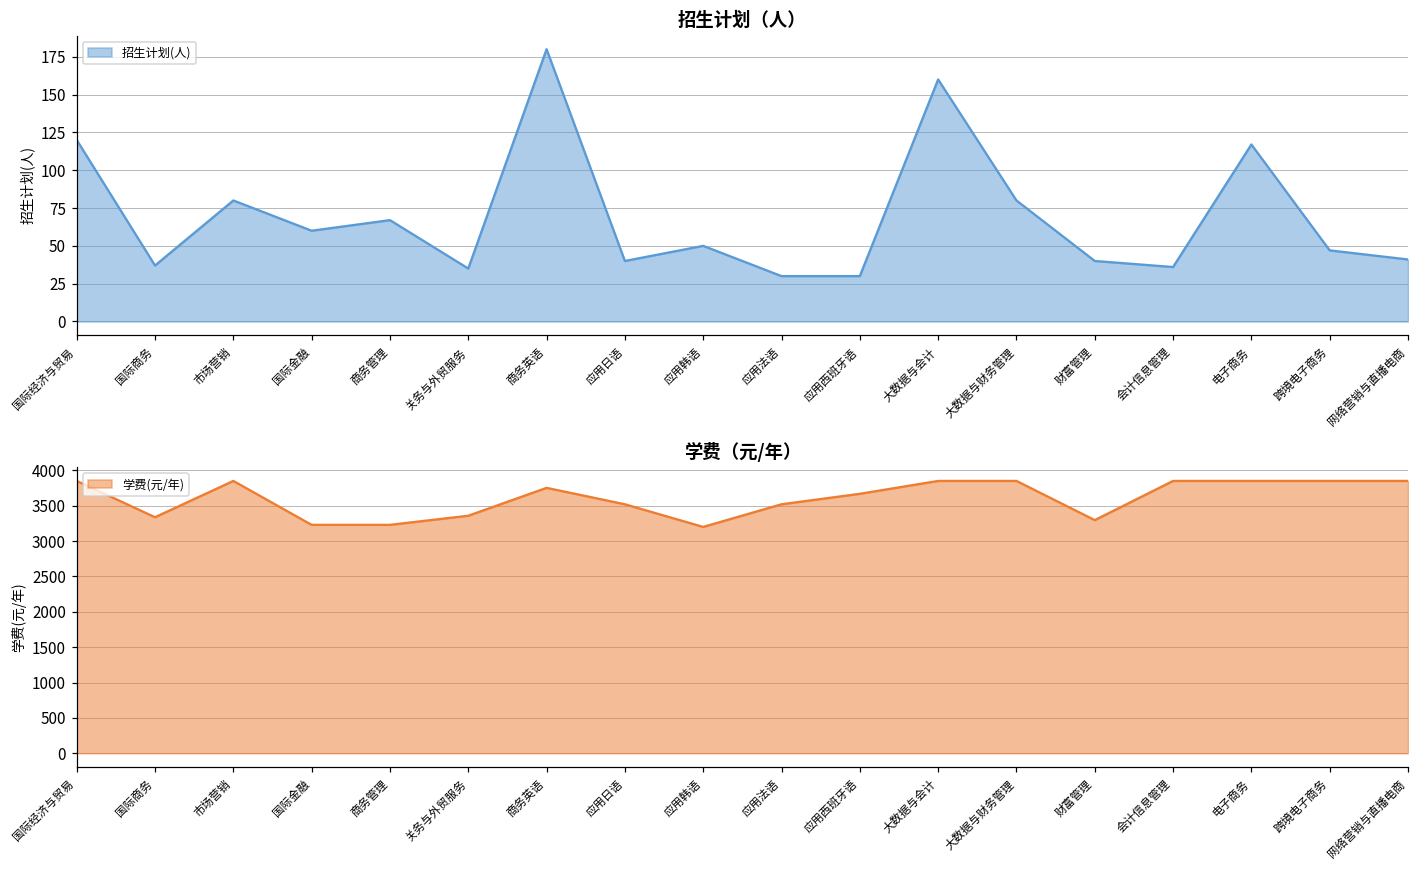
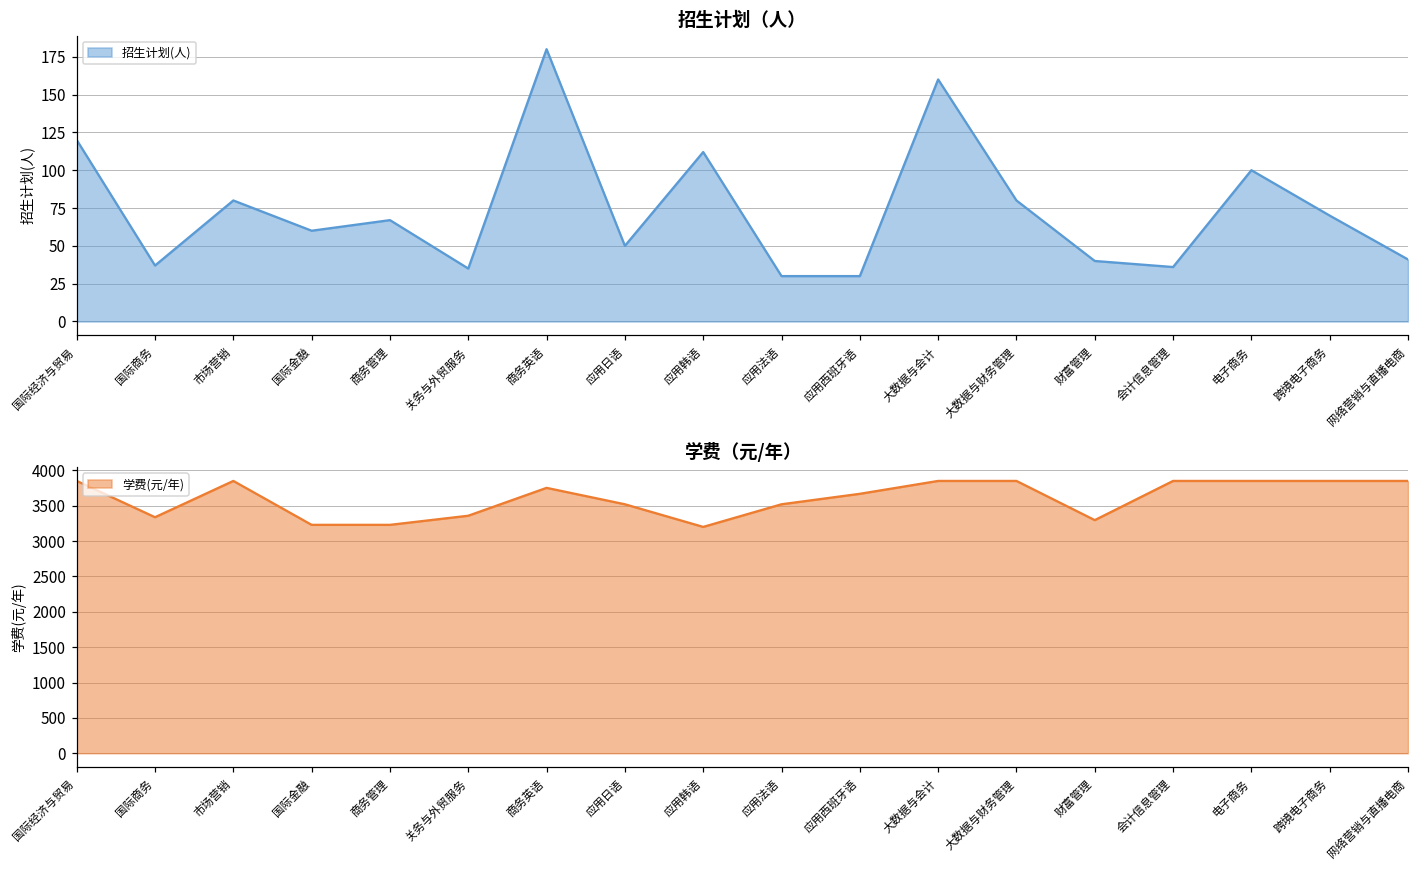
招生计划（人）, 应用日语: 40 -> 50
招生计划（人）, 应用韩语: 50 -> 112
招生计划（人）, 电子商务: 117 -> 100
招生计划（人）, 跨境电子商务: 47 -> 70
